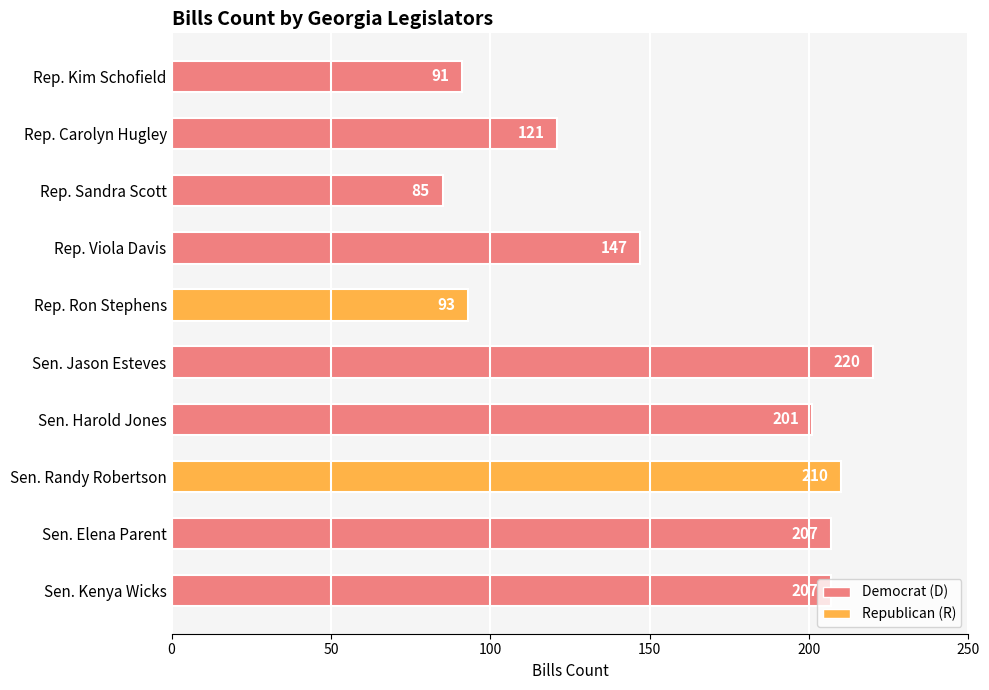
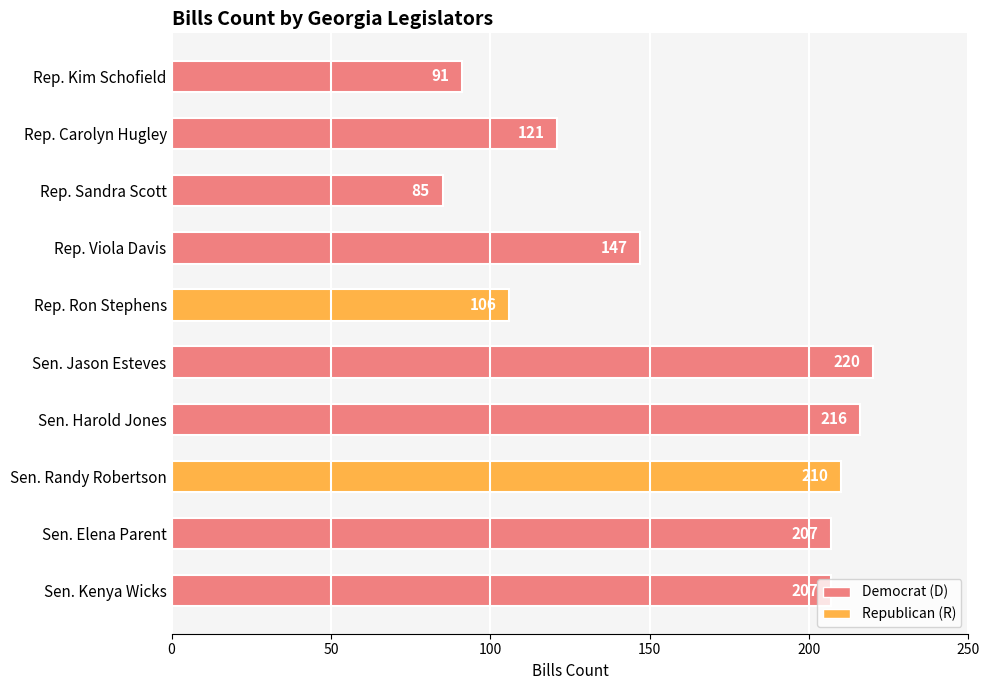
Rep. Ron Stephens: 93 -> 106
Sen. Harold Jones: 201 -> 216
